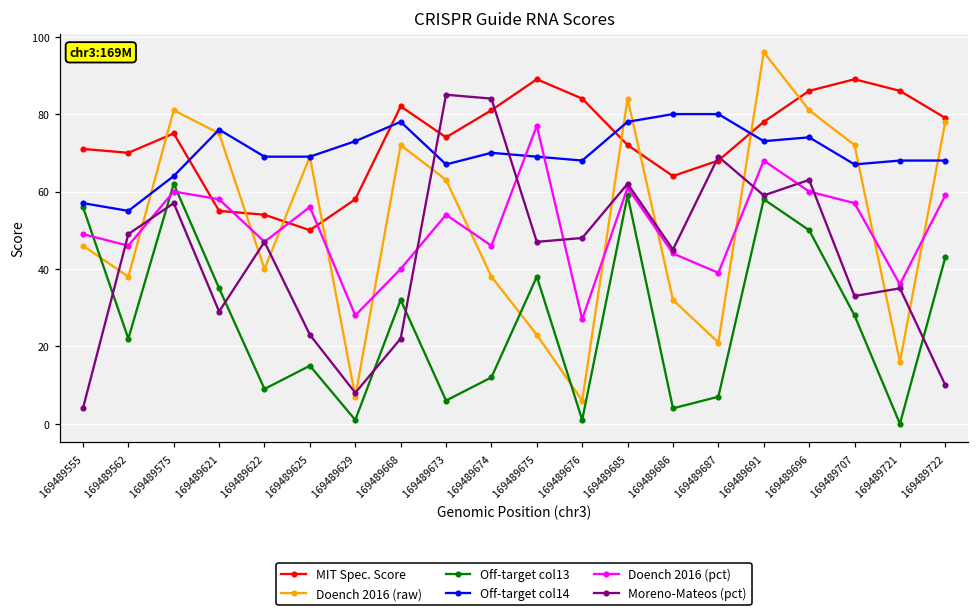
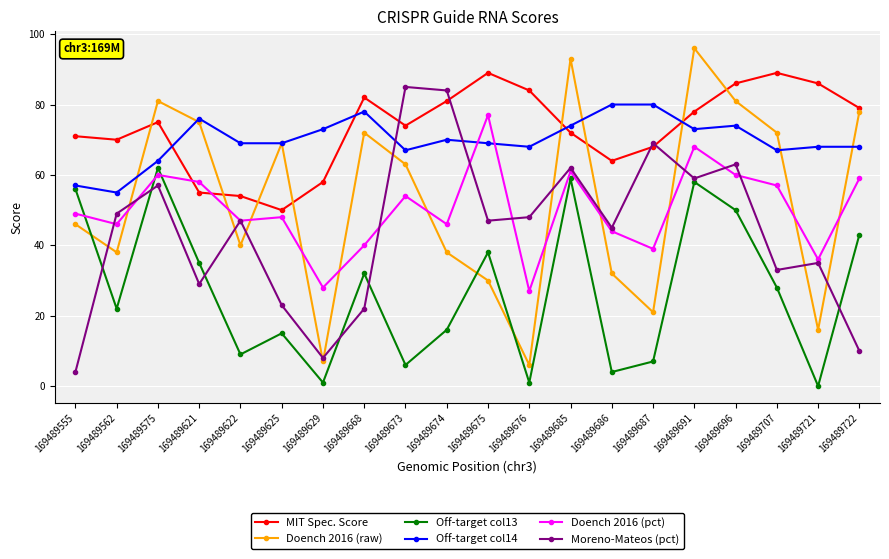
Doench 2016 (pct), 169489625: 56 -> 48
Off-target col13, 169489674: 12 -> 16
Doench 2016 (raw), 169489675: 23 -> 30
Doench 2016 (raw), 169489685: 84 -> 93
Off-target col14, 169489685: 78 -> 74
